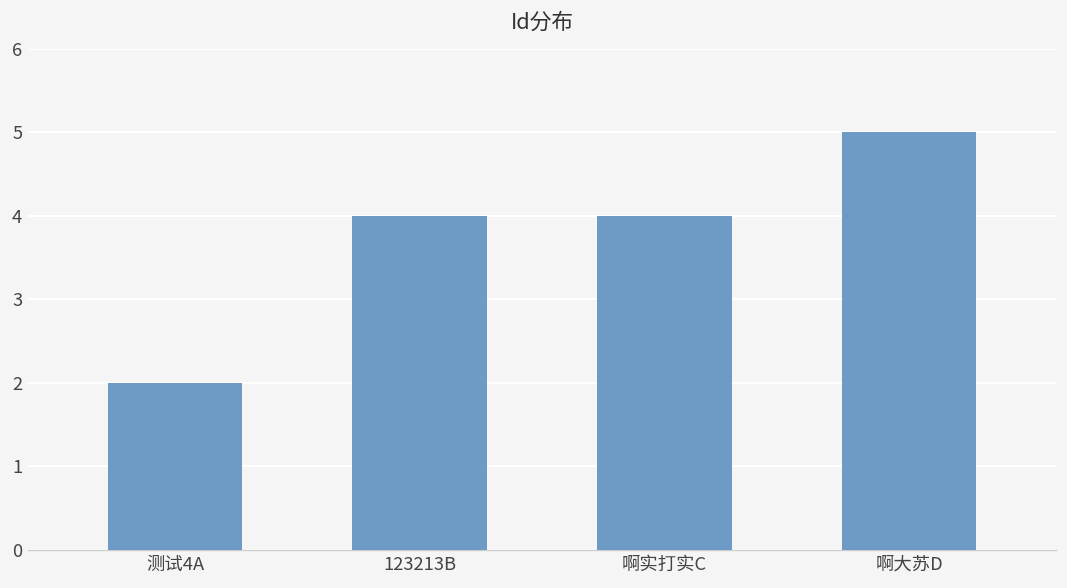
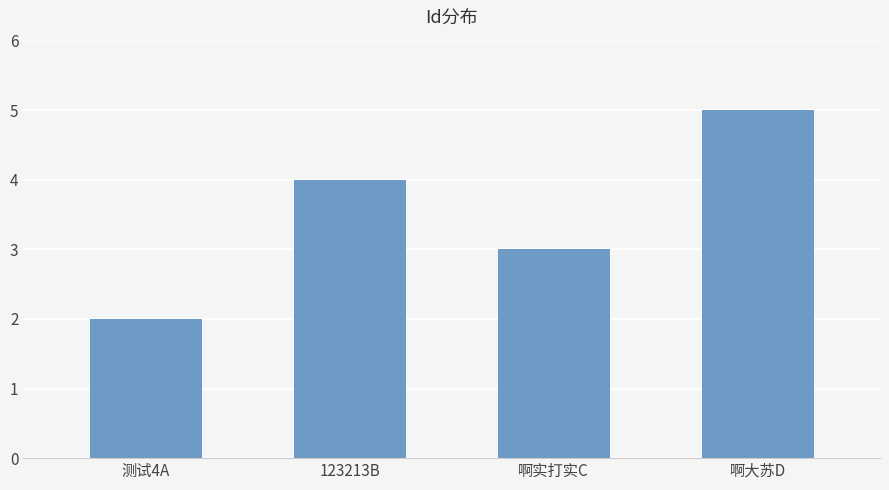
啊实打实C: 4 -> 3
